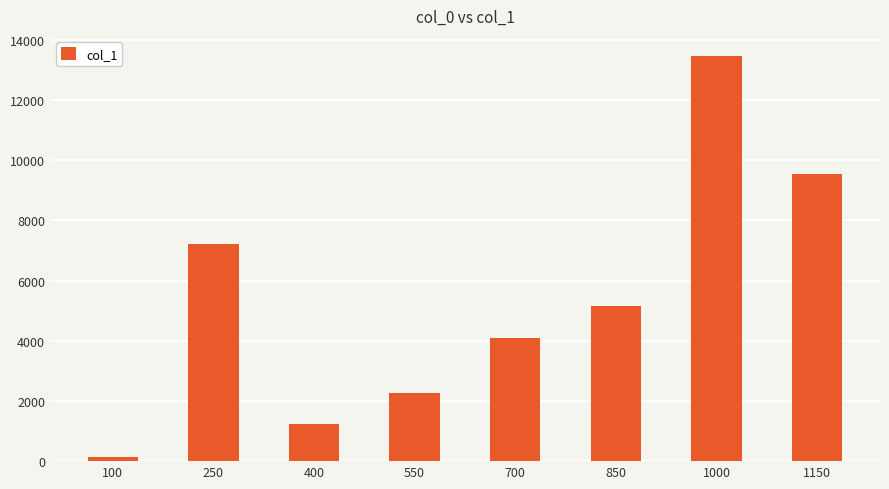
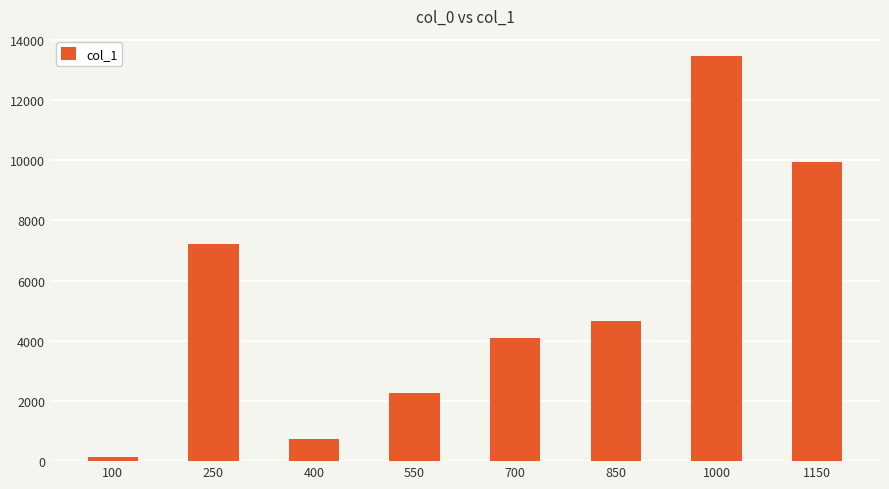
400: 1200 -> 700
850: 5200 -> 4700
1150: 9600 -> 9900
